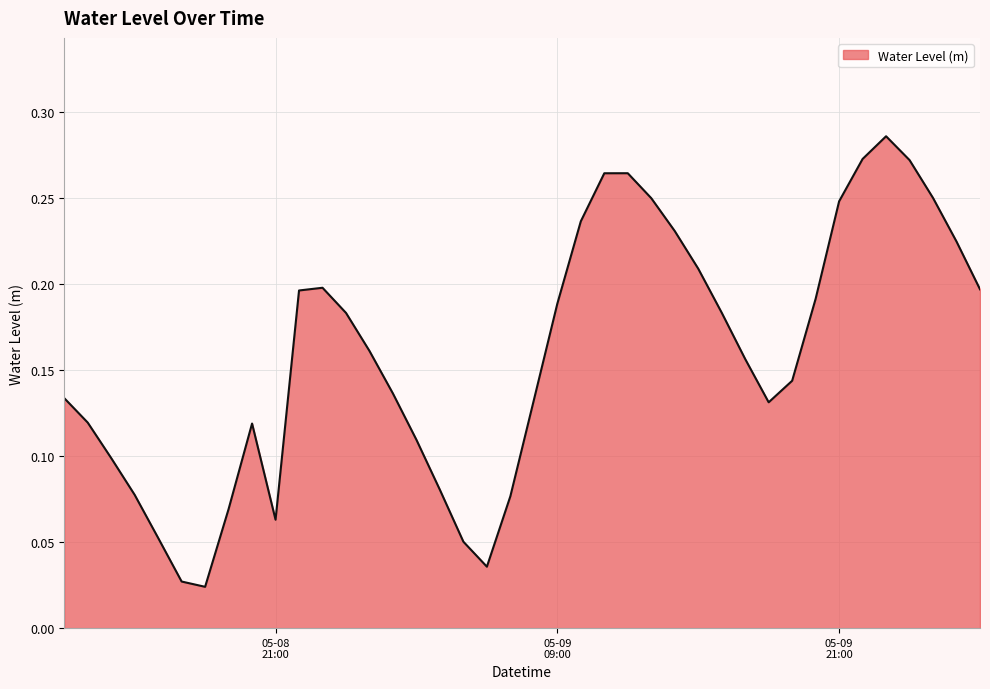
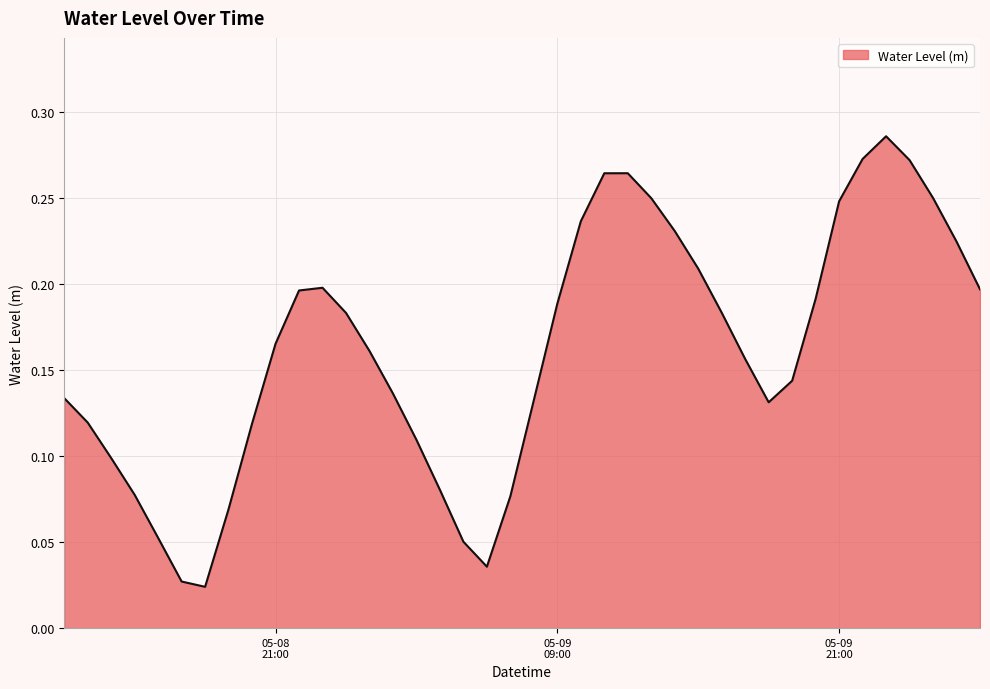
05-08 21:00: 0.063 -> 0.165
